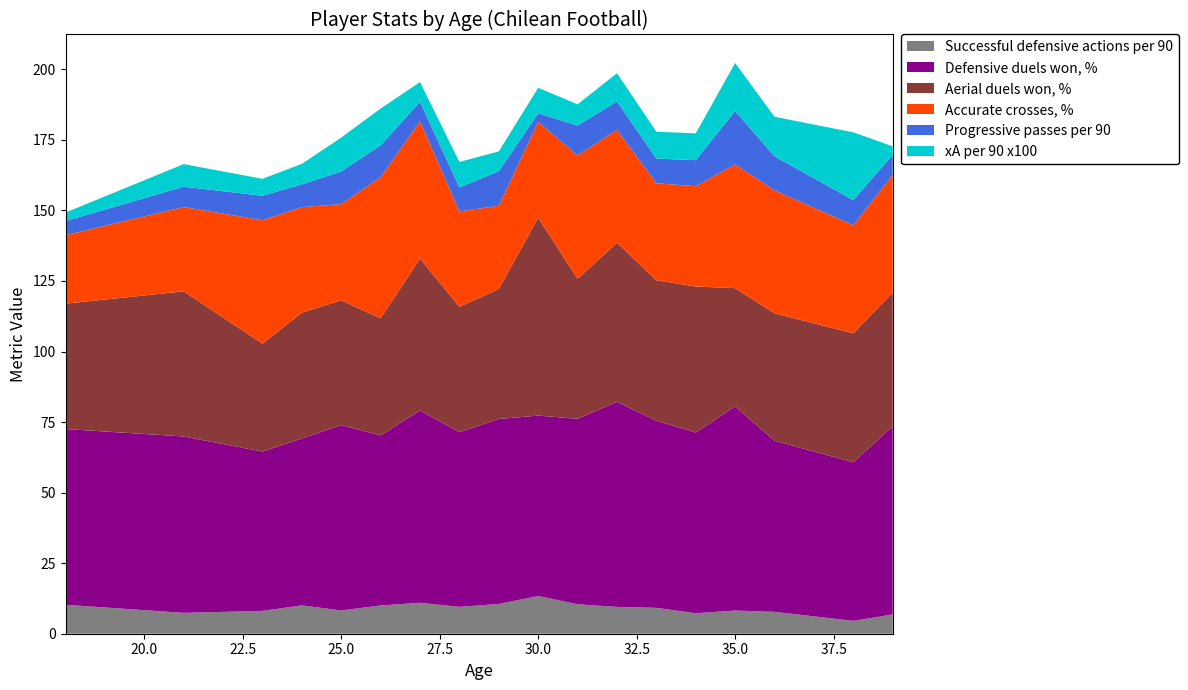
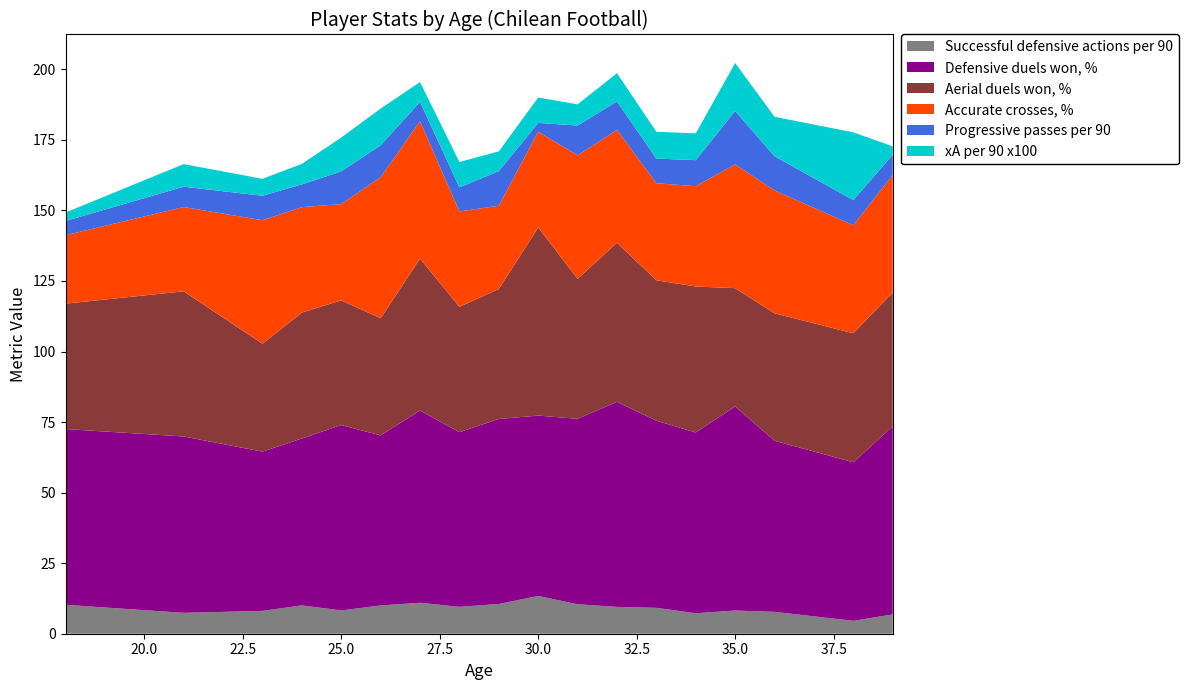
Aerial duels won, %, 30.0: 70 -> 67
